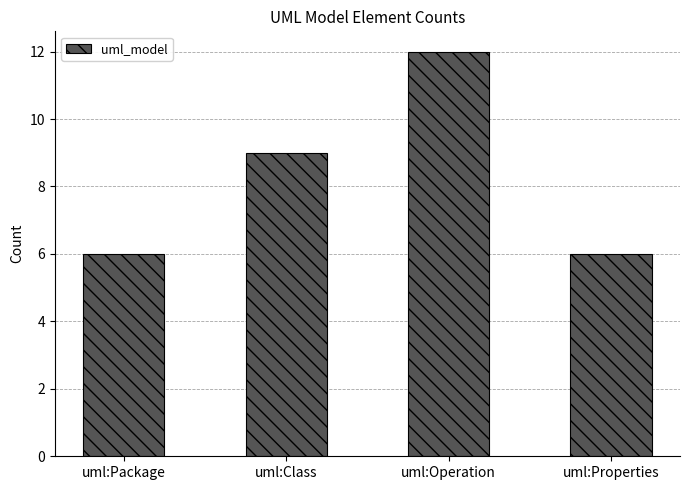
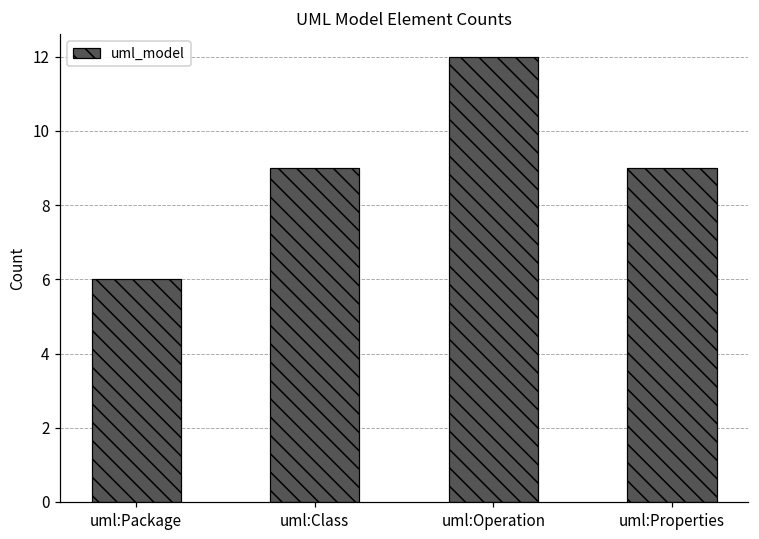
uml:Properties: 6 -> 9
